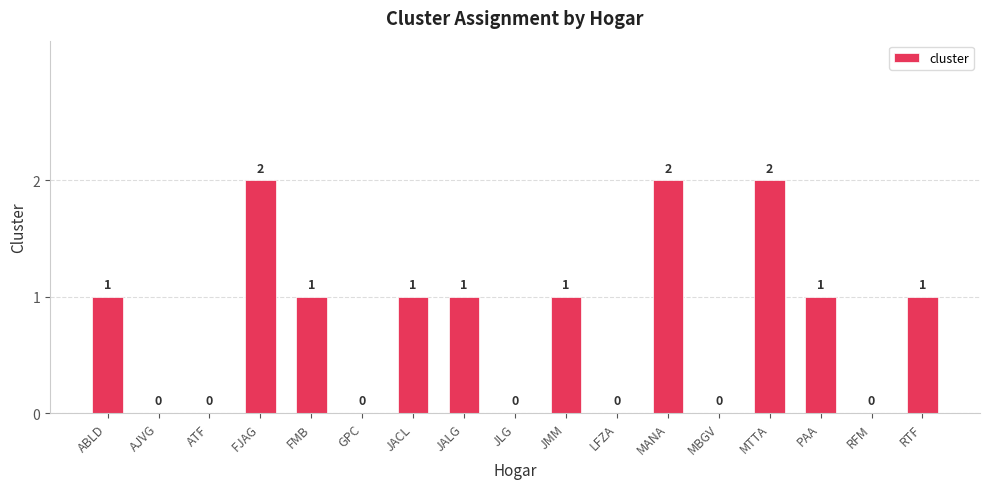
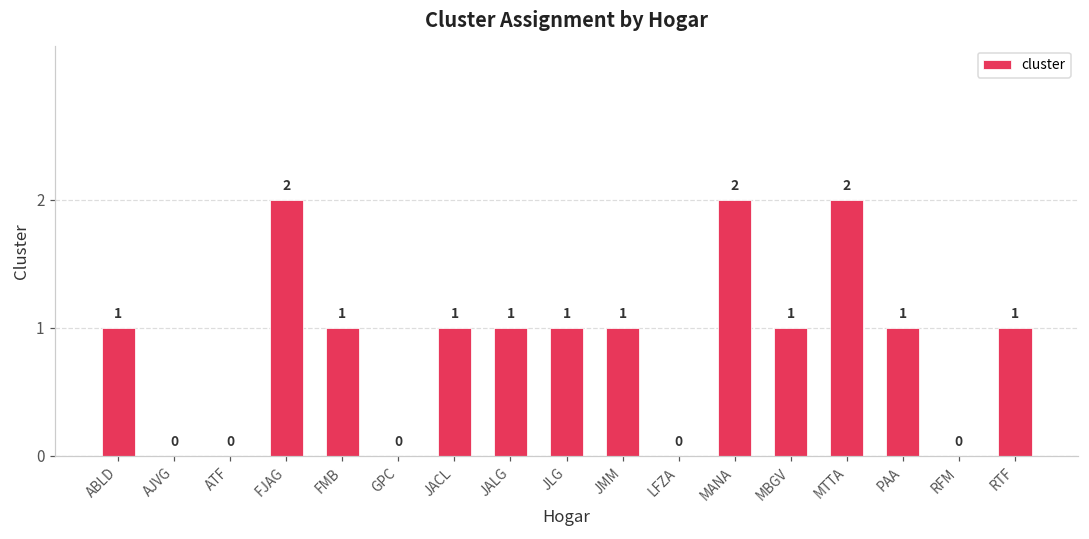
JLG: 0 -> 1
MBGV: 0 -> 1
